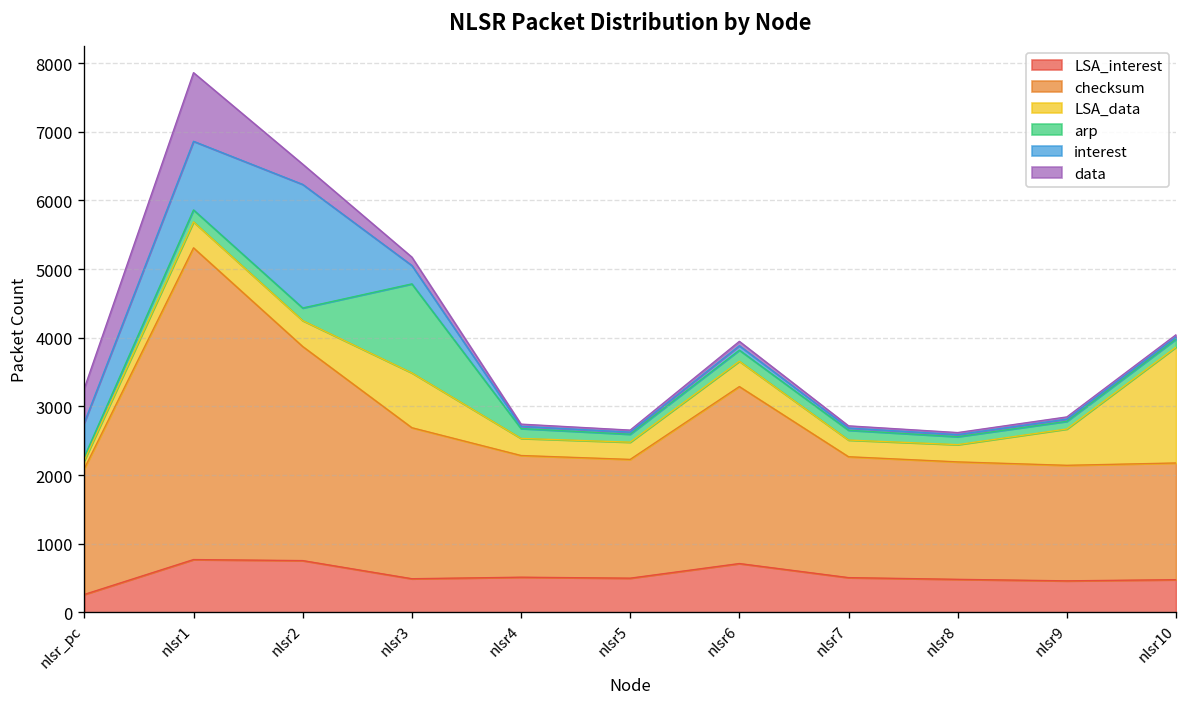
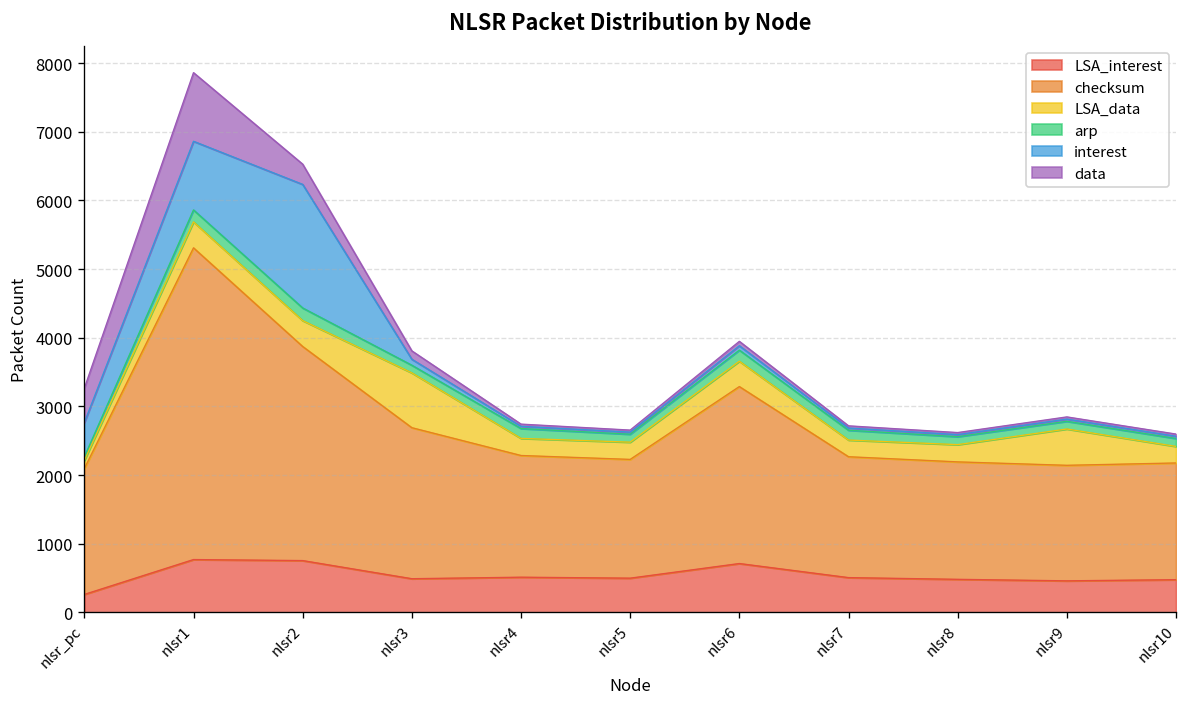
arp, nlsr3: 1300 -> 100
interest, nlsr3: 300 -> 100
LSA_data, nlsr10: 1700 -> 200
